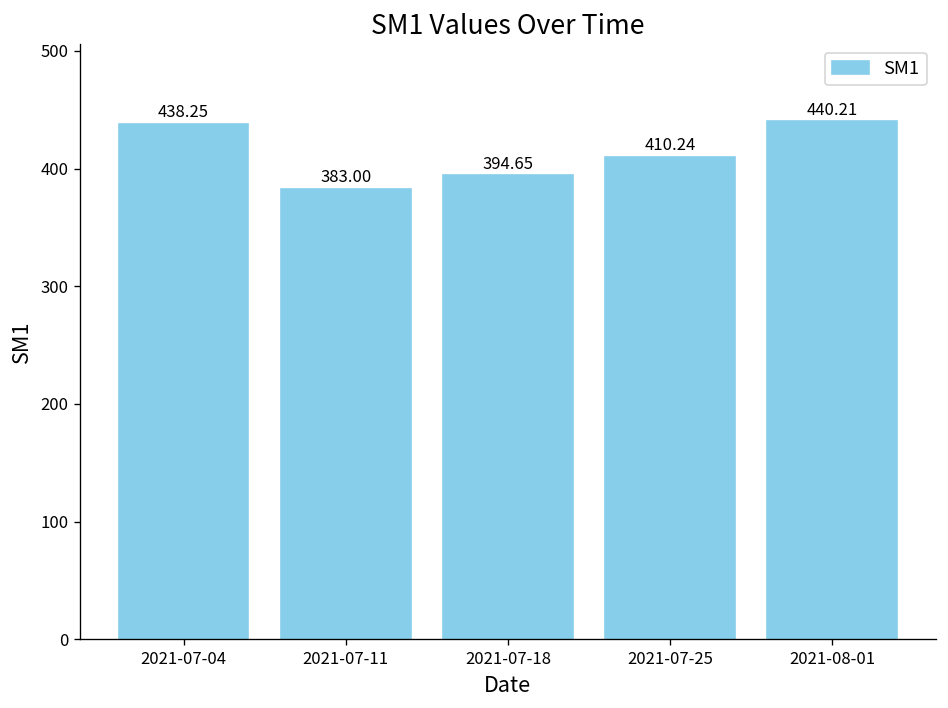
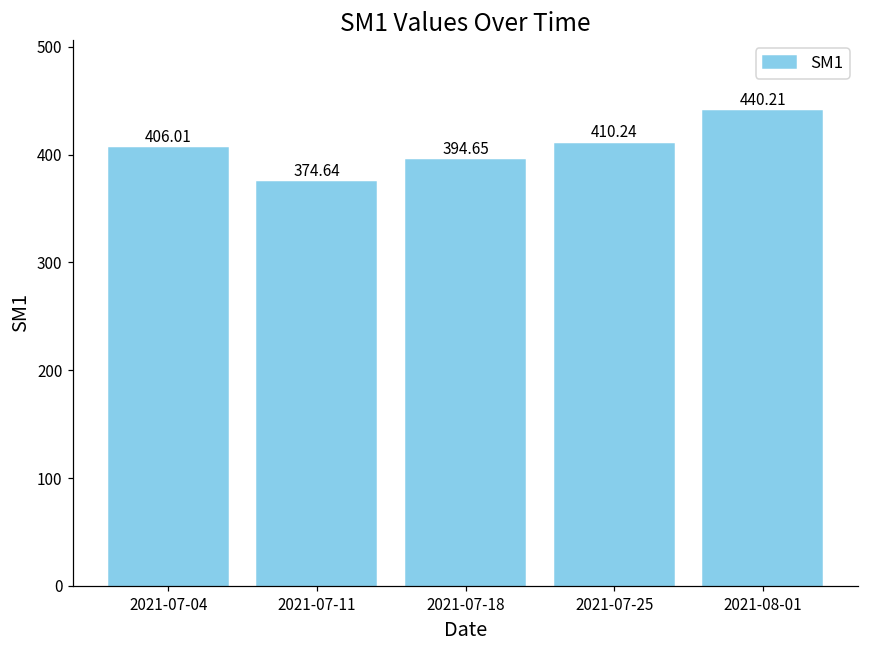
2021-07-04: 438.25 -> 406.01
2021-07-11: 383.00 -> 374.64
